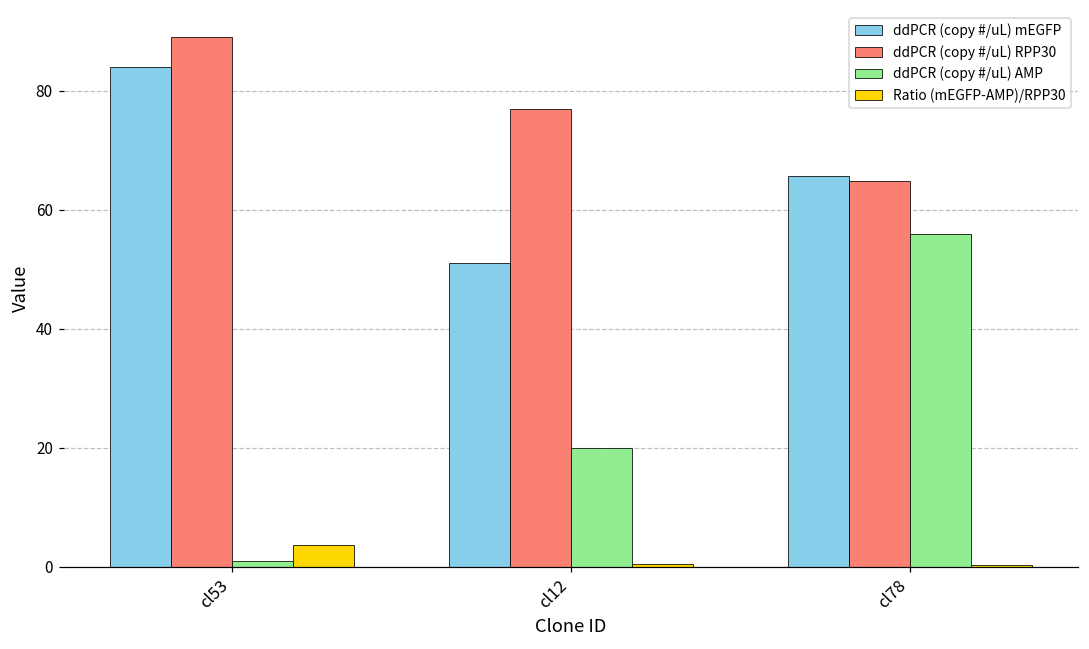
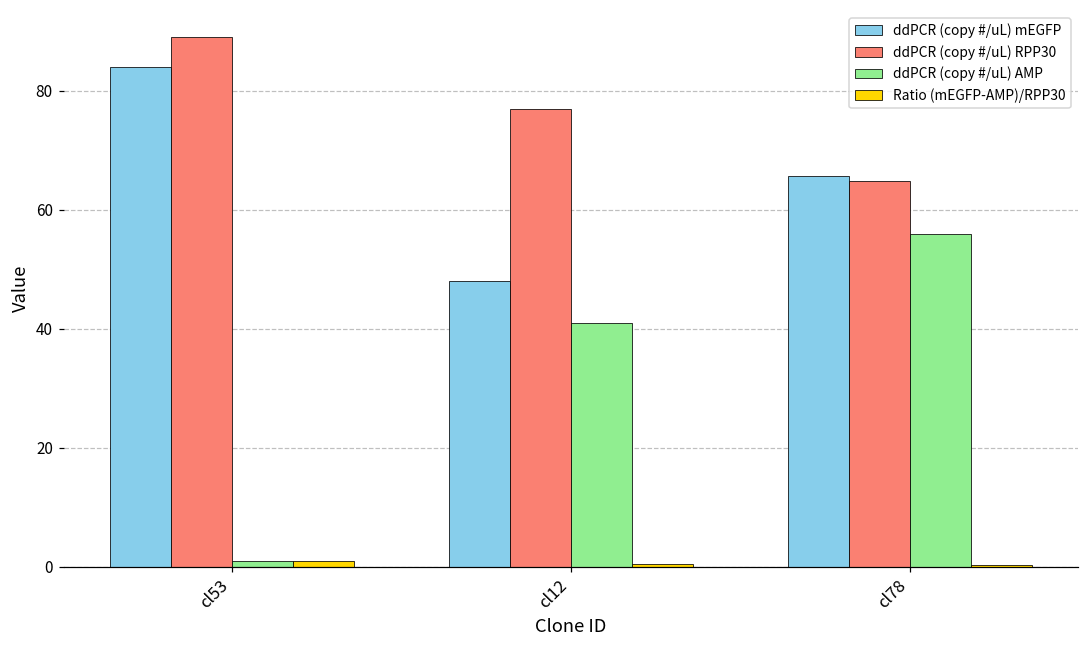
Ratio (mEGFP-AMP)/RPP30, cl53: 4 -> 1
ddPCR (copy #/uL) mEGFP, cl12: 51 -> 48
ddPCR (copy #/uL) AMP, cl12: 20 -> 41
